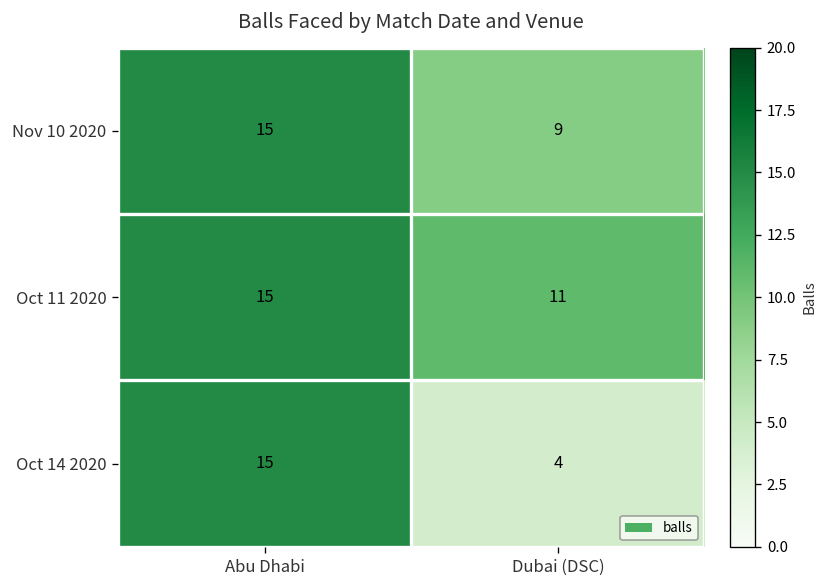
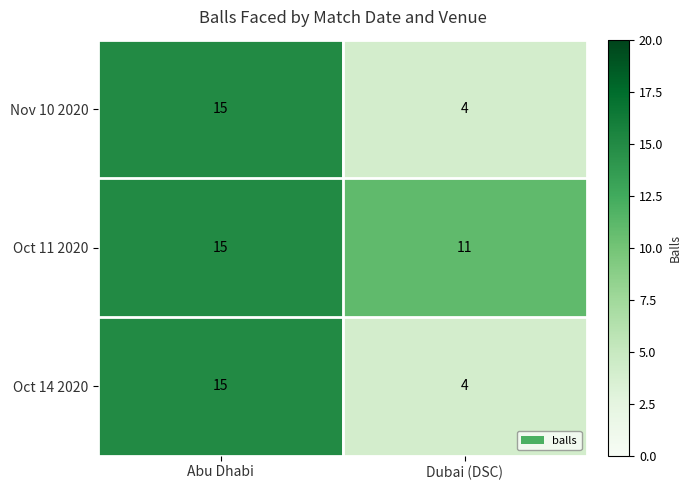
Nov 10 2020, Dubai (DSC): 9 -> 4
